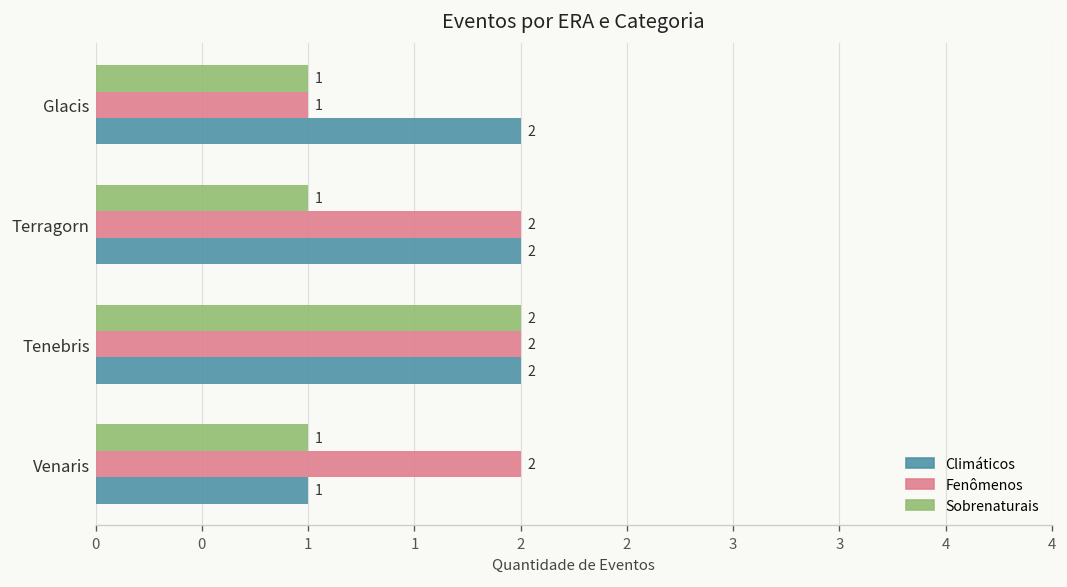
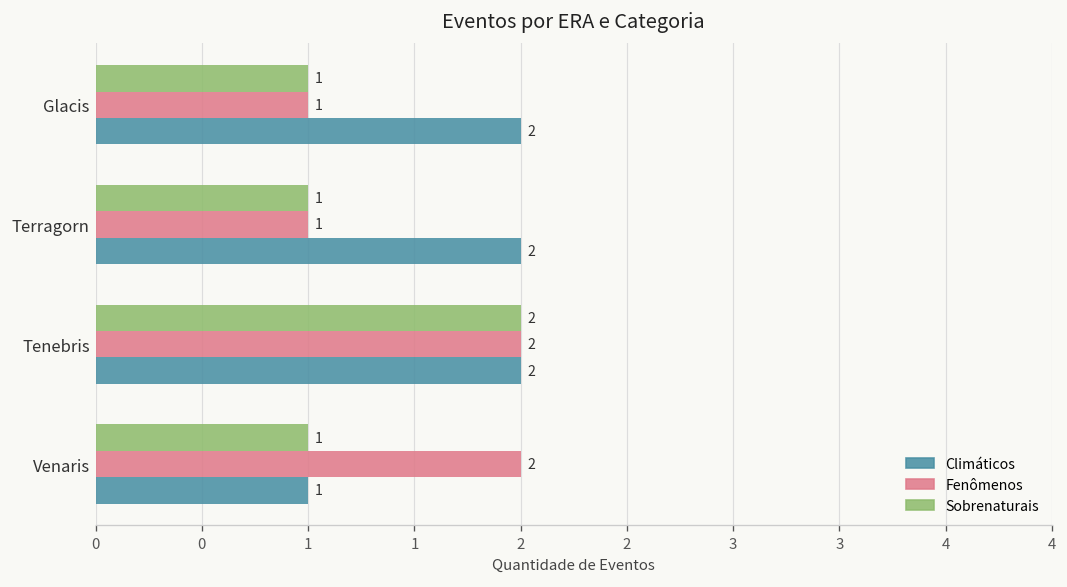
Fenômenos, Terragorn: 2 -> 1
